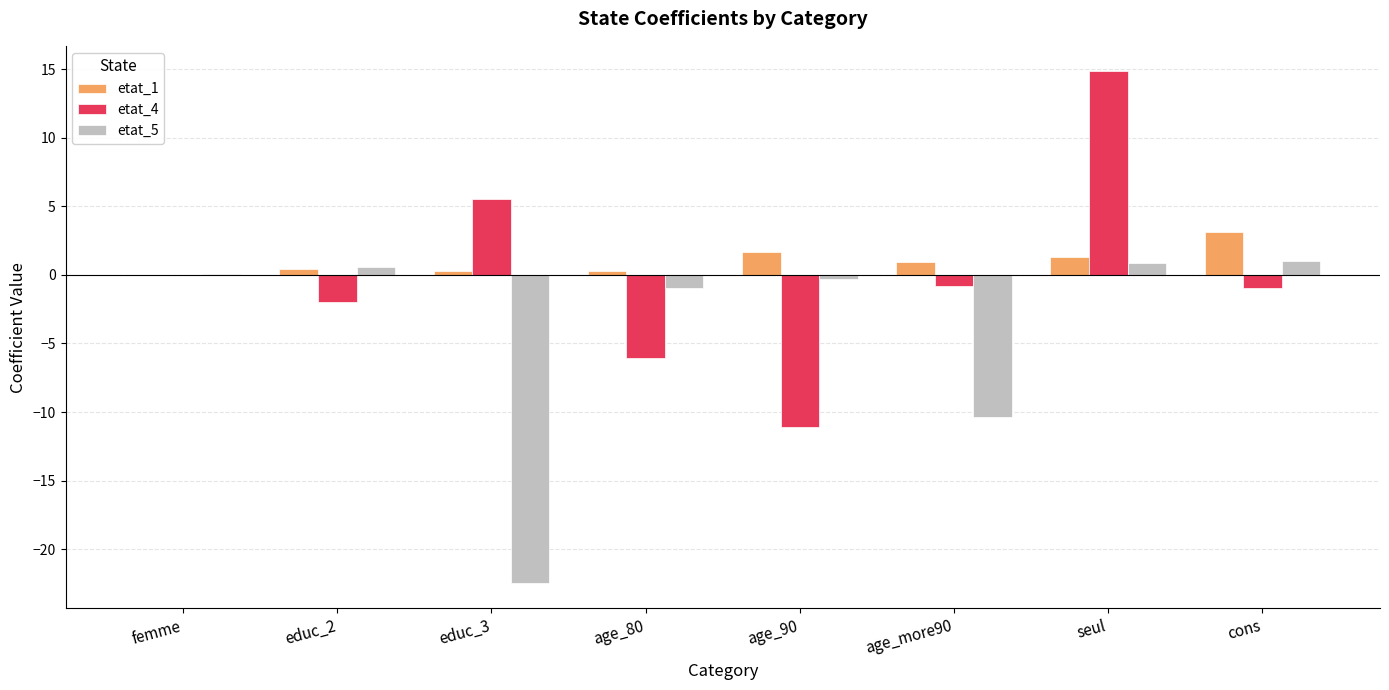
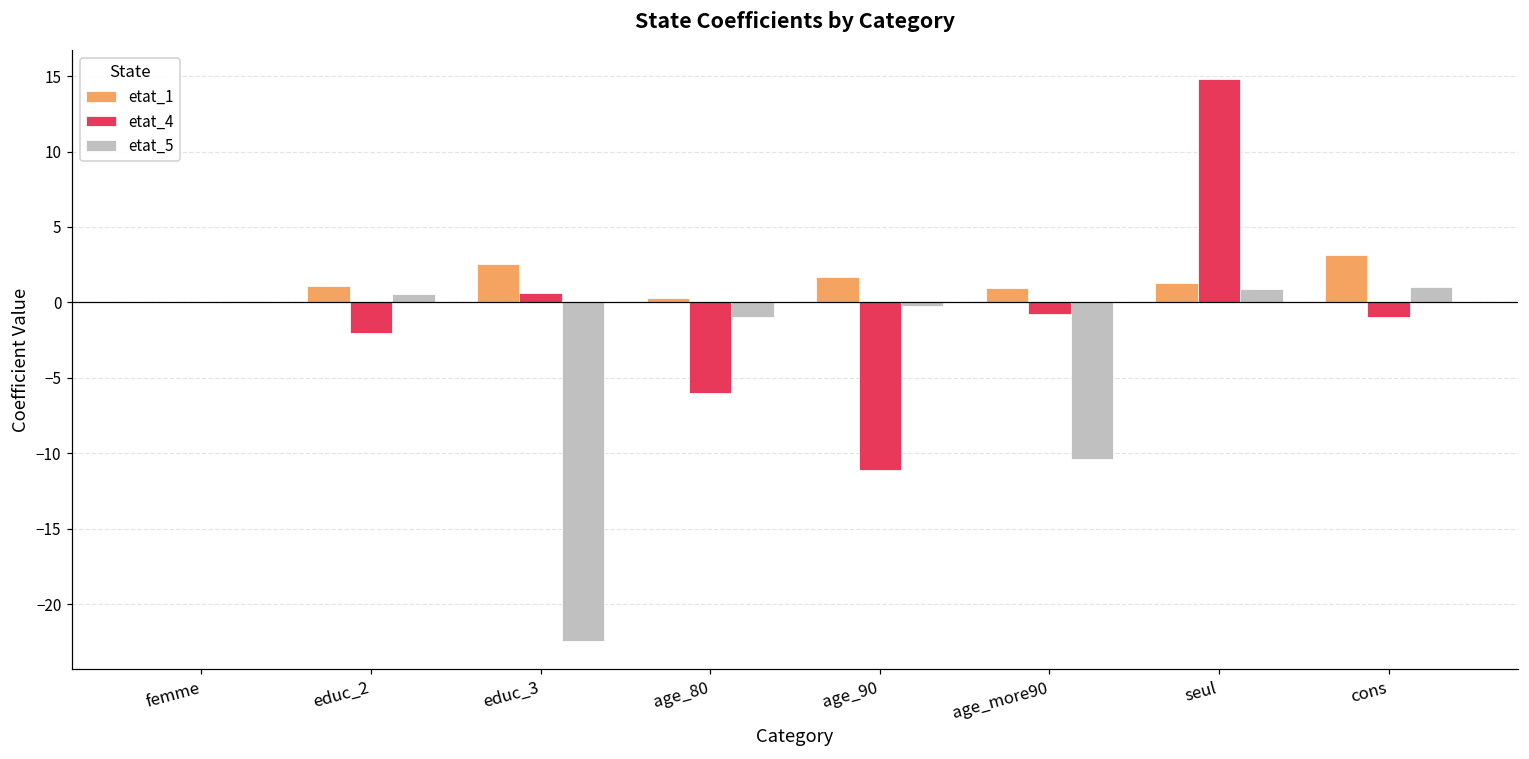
etat_1, educ_2: 0.4 -> 1.1
etat_1, educ_3: 0.3 -> 2.5
etat_4, educ_3: 5.5 -> 0.6
